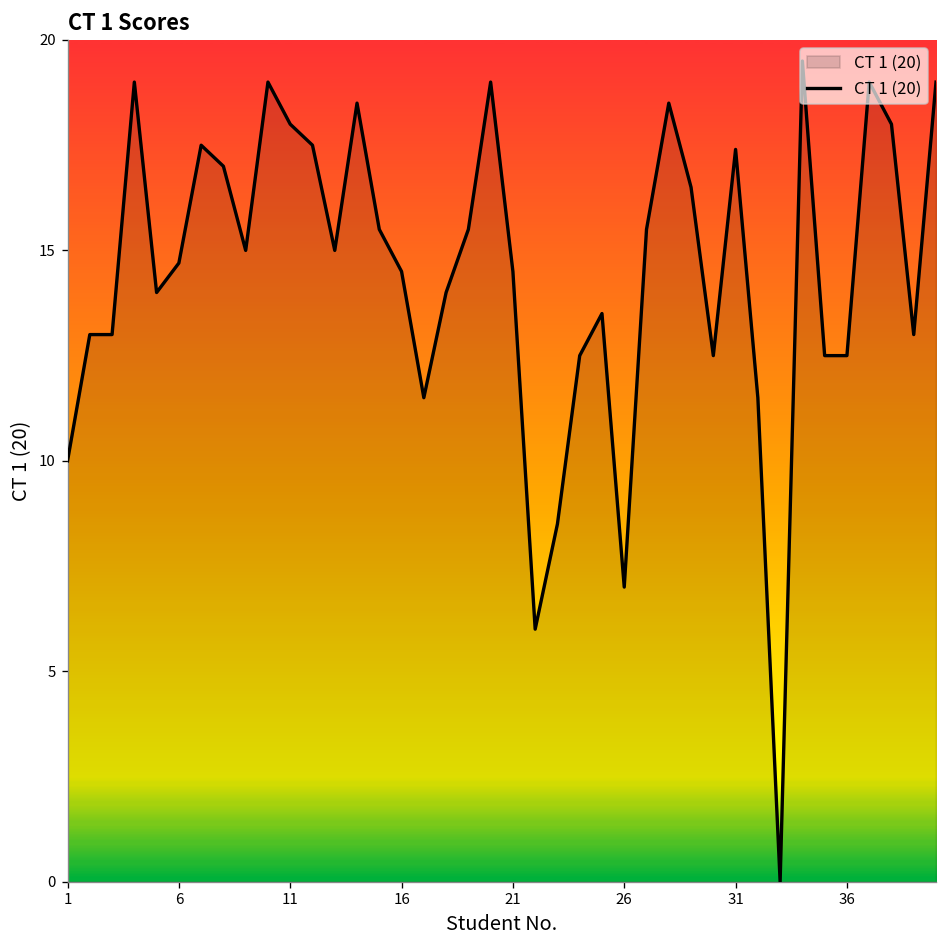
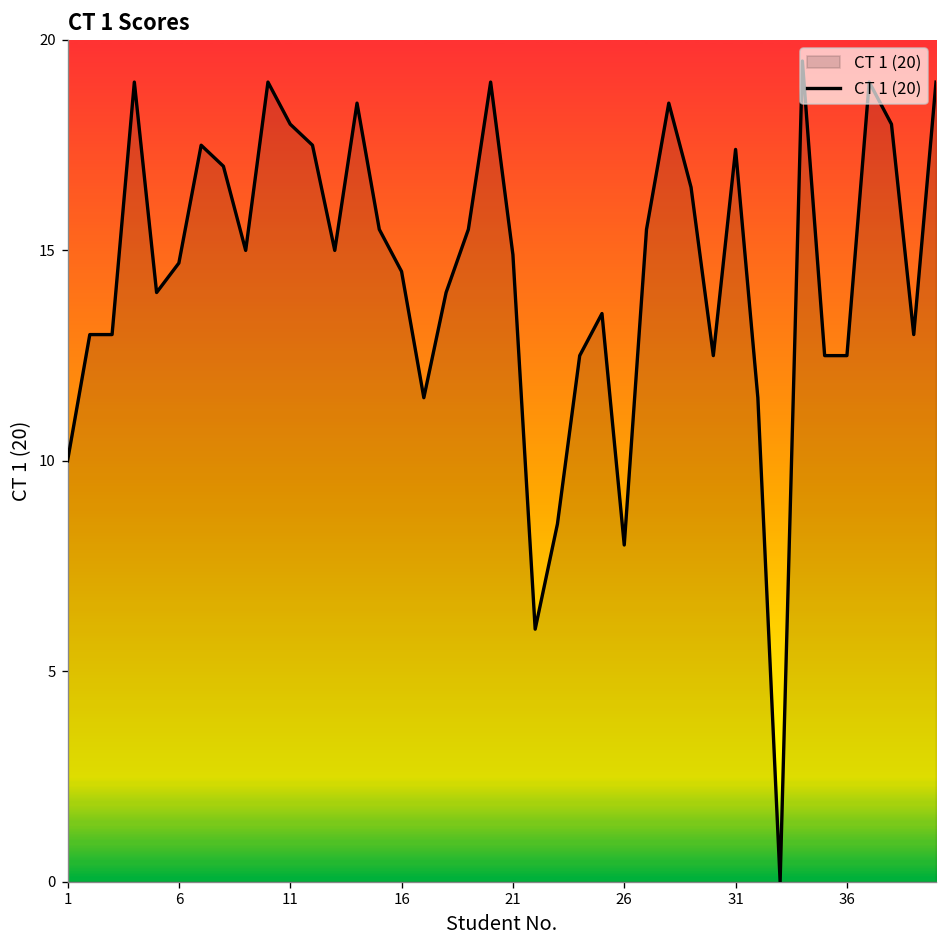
21: 14.5 -> 14.9
26: 7 -> 8
